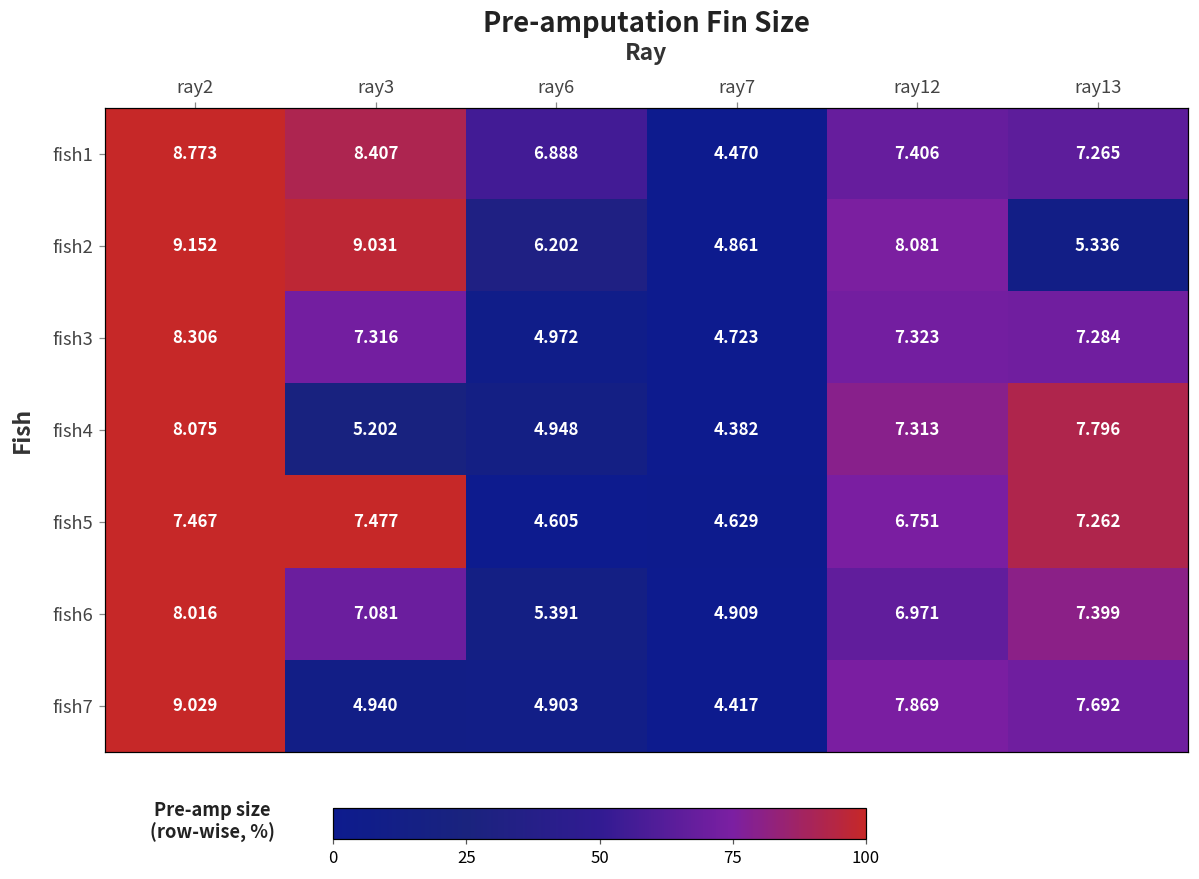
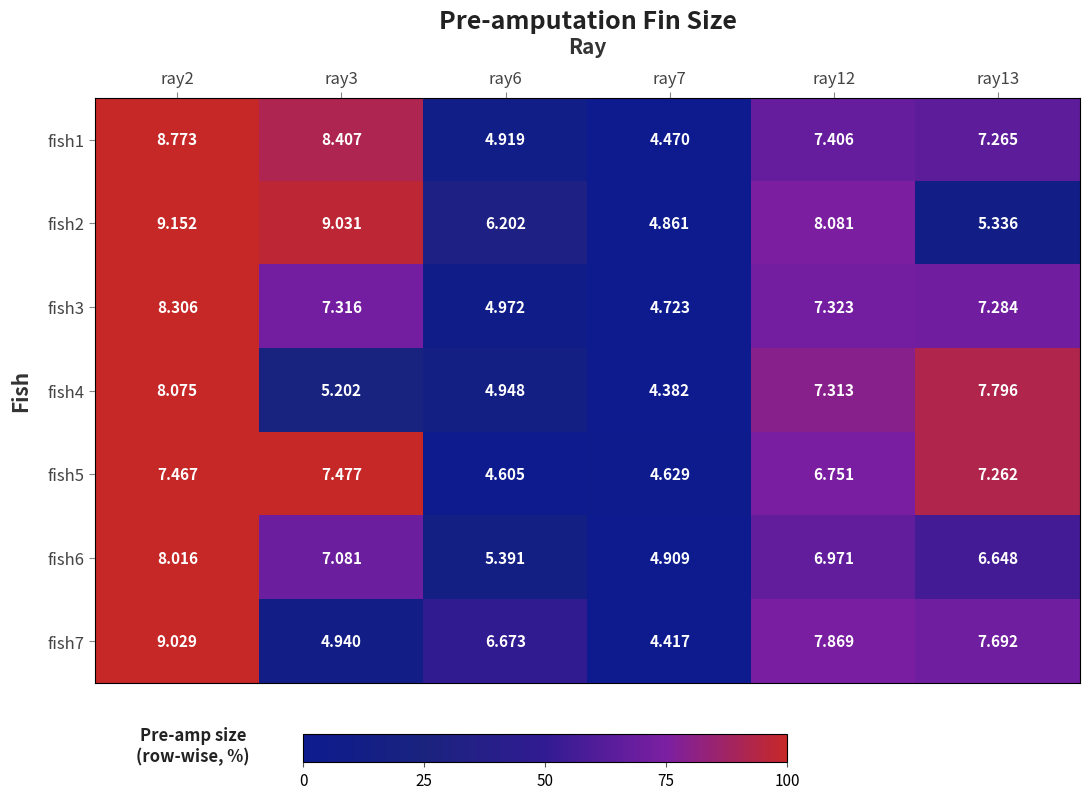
fish1, ray6: 6.888 -> 4.919
fish6, ray13: 7.399 -> 6.648
fish7, ray6: 4.903 -> 6.673
